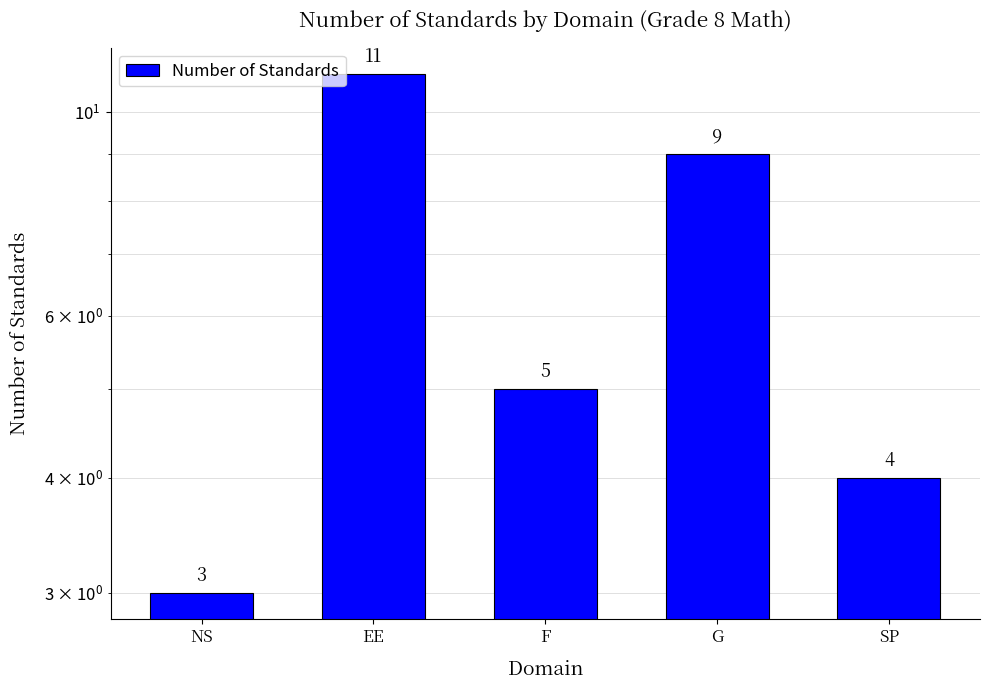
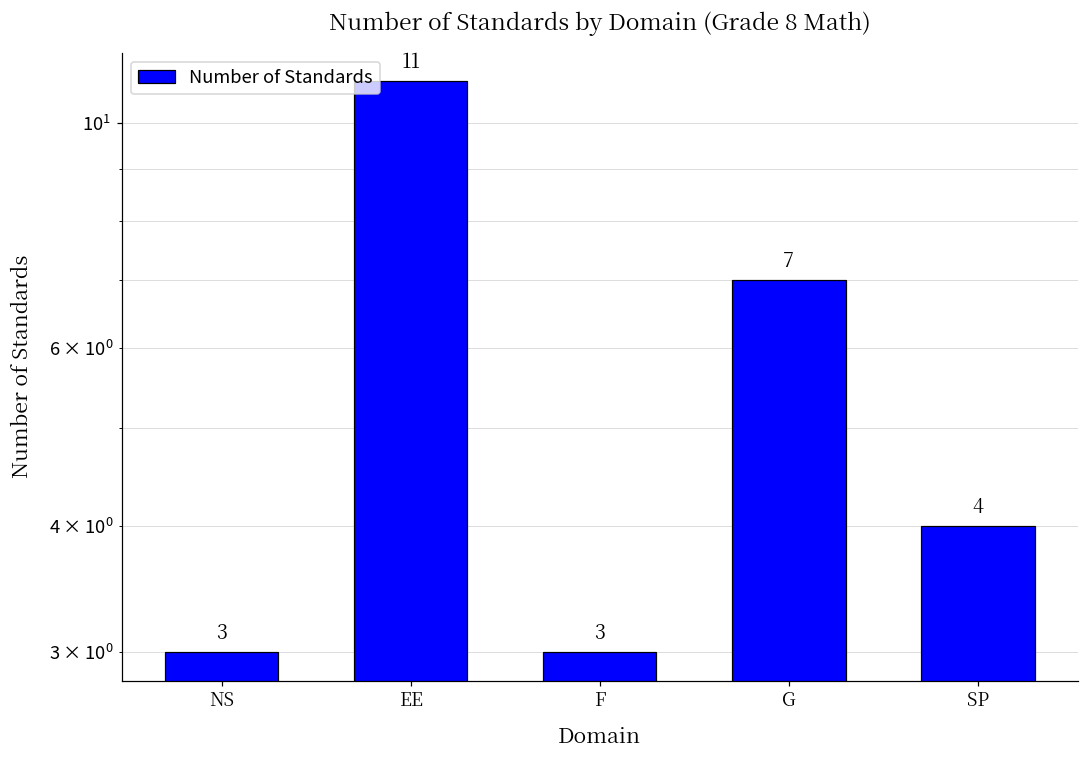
F: 5 -> 3
G: 9 -> 7
